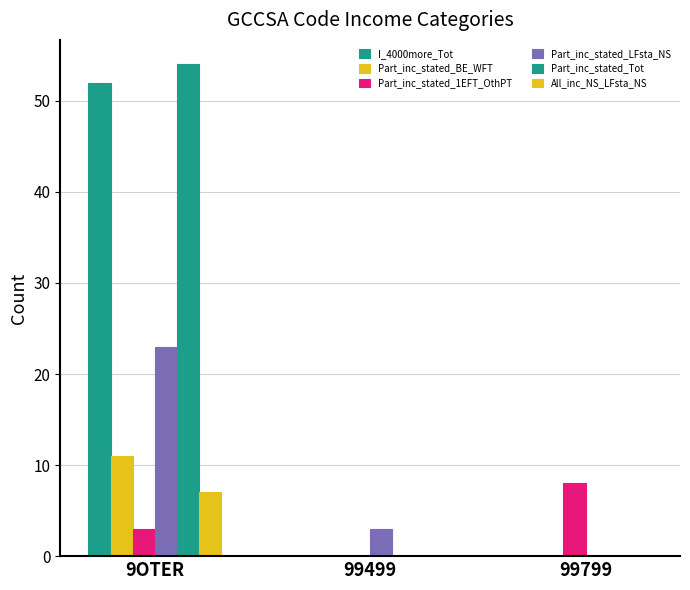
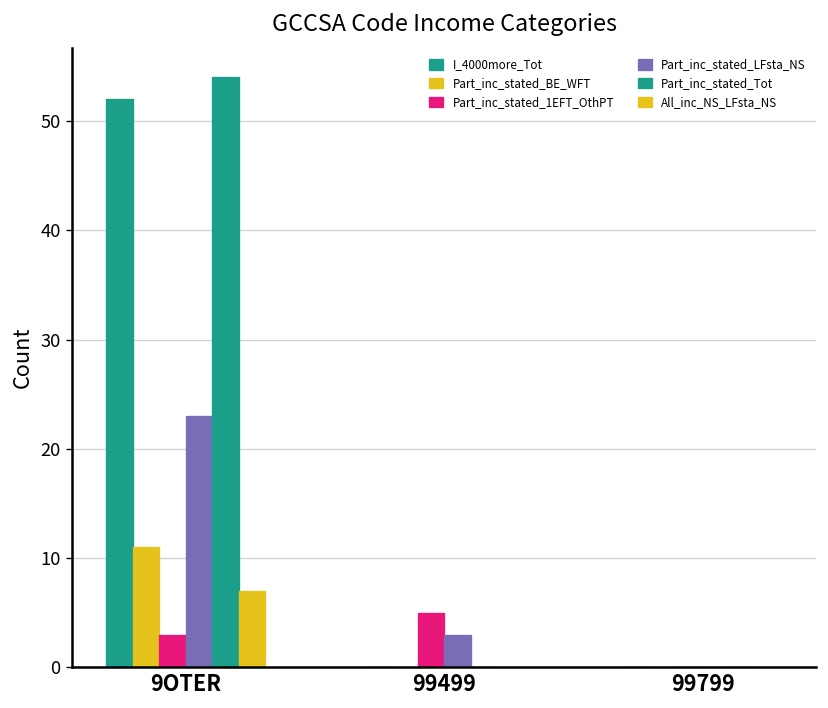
Part_inc_stated_1EFT_OthPT, 99499: 0 -> 5
Part_inc_stated_1EFT_OthPT, 99799: 8 -> 0
